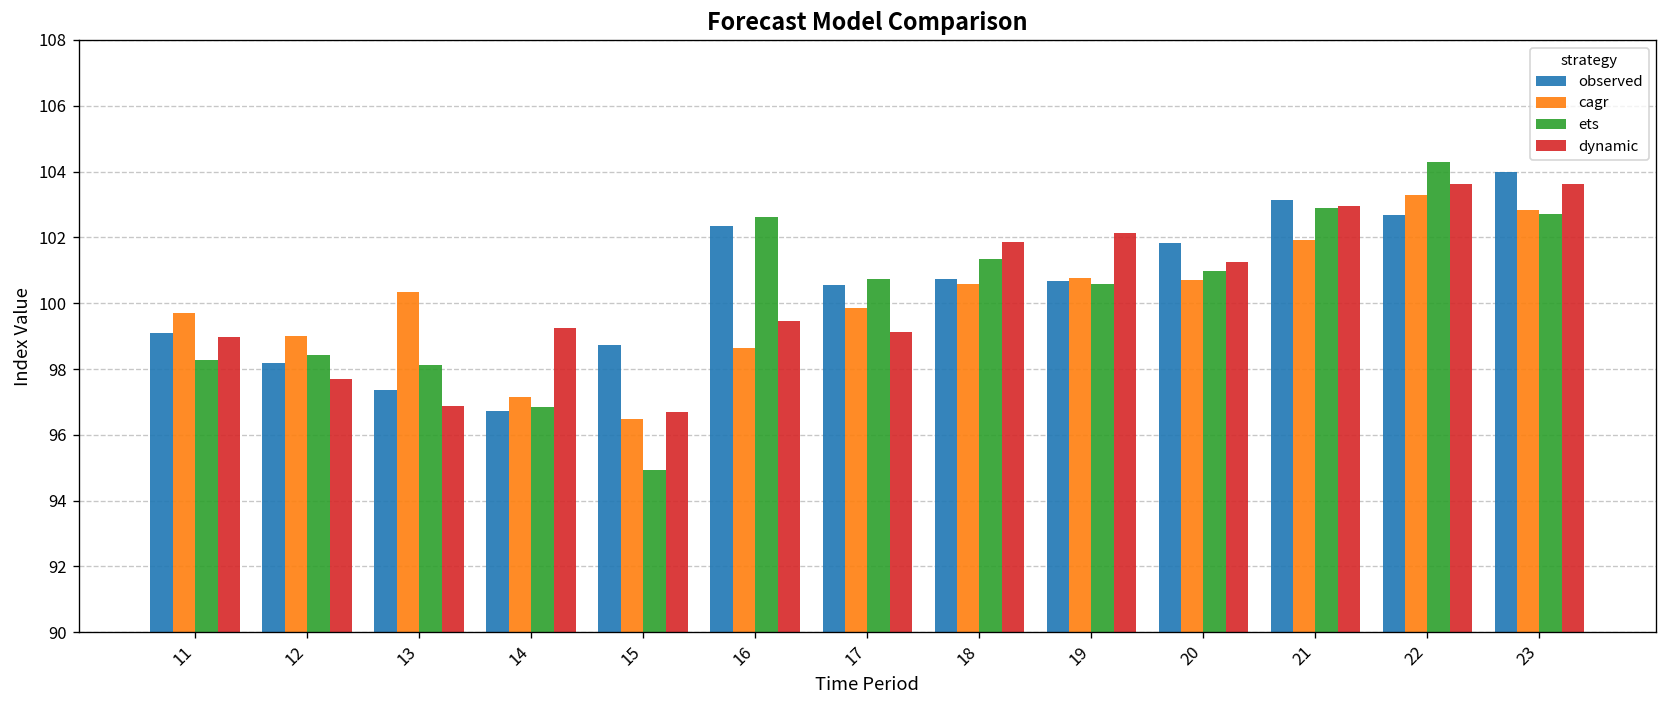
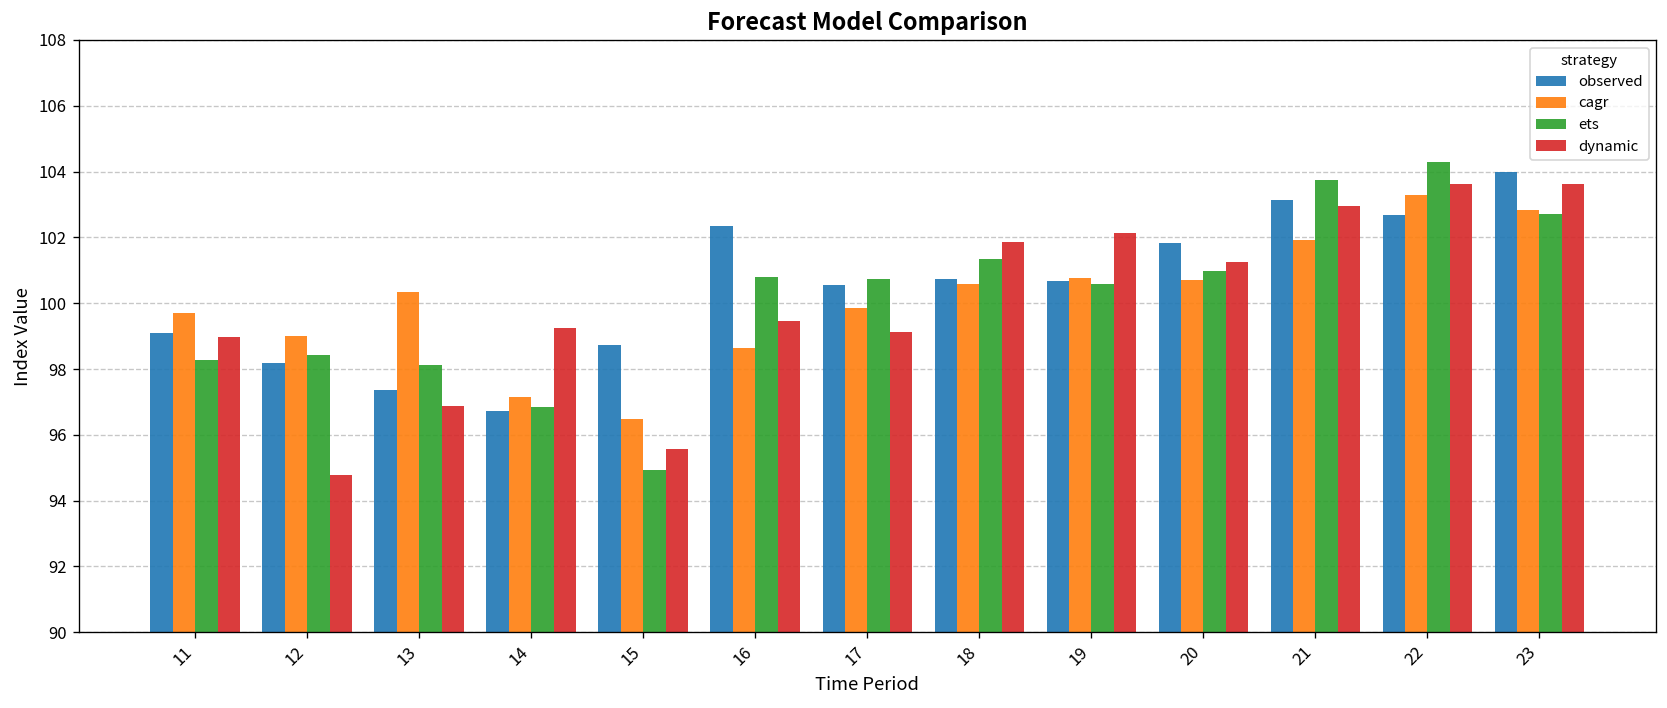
dynamic, 12: 97.7 -> 94.8
dynamic, 15: 96.7 -> 95.6
ets, 16: 102.6 -> 100.8
ets, 21: 102.9 -> 103.7
